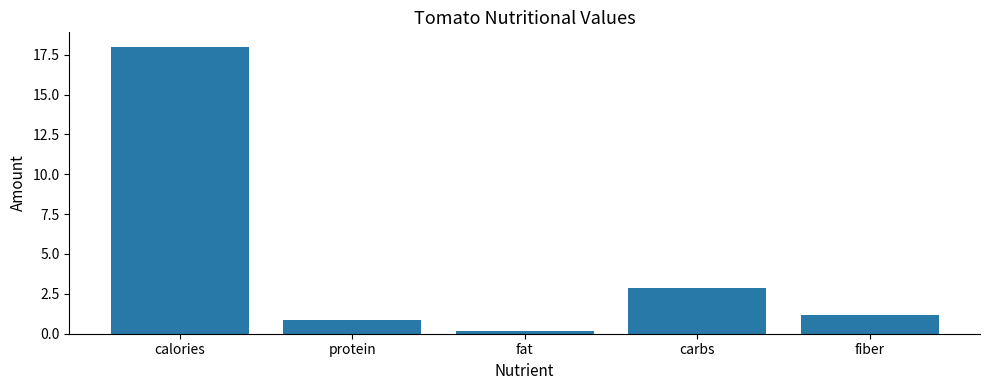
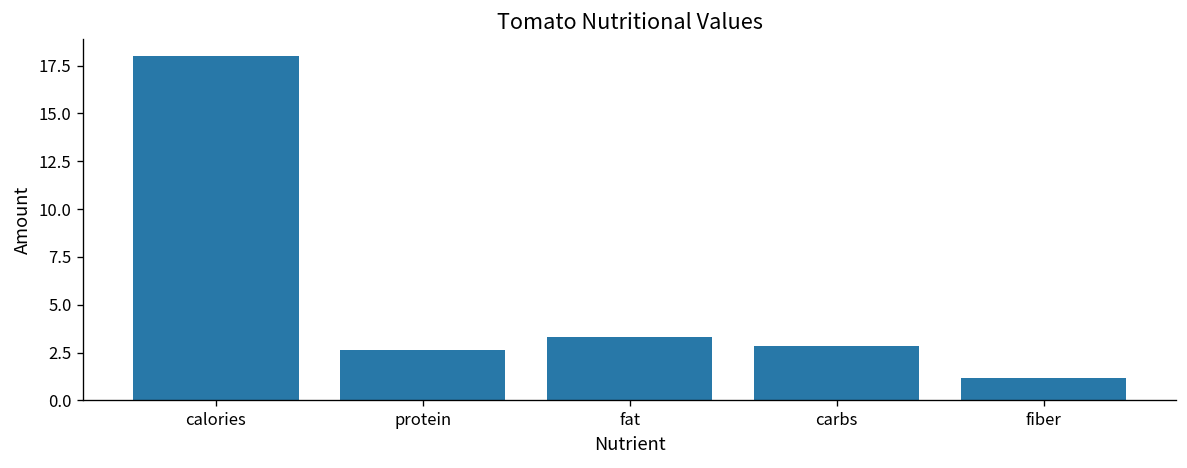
protein: 0.9 -> 2.6
fat: 0.2 -> 3.3
